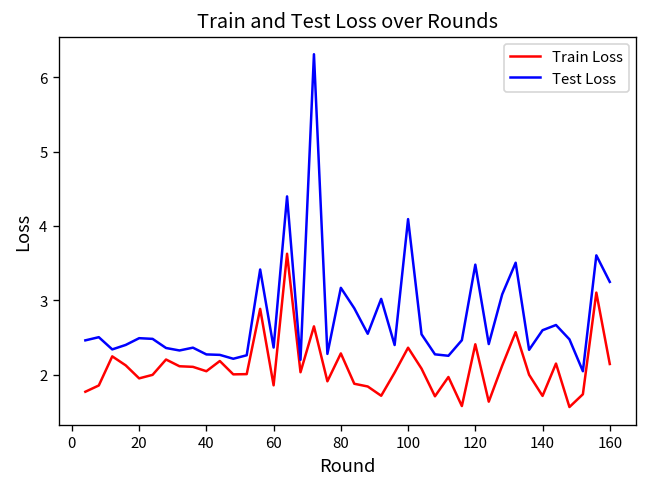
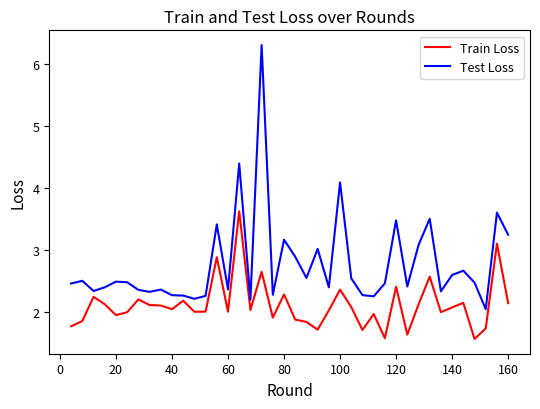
Train Loss, 60: 1.9 -> 2.0
Train Loss, 140: 1.7 -> 2.1
